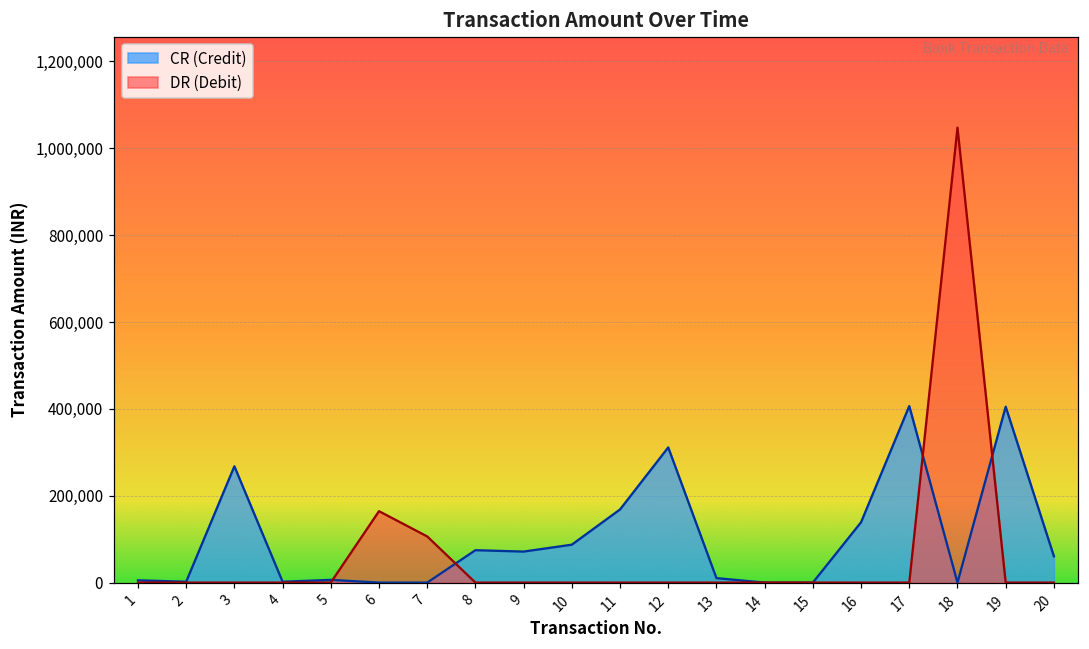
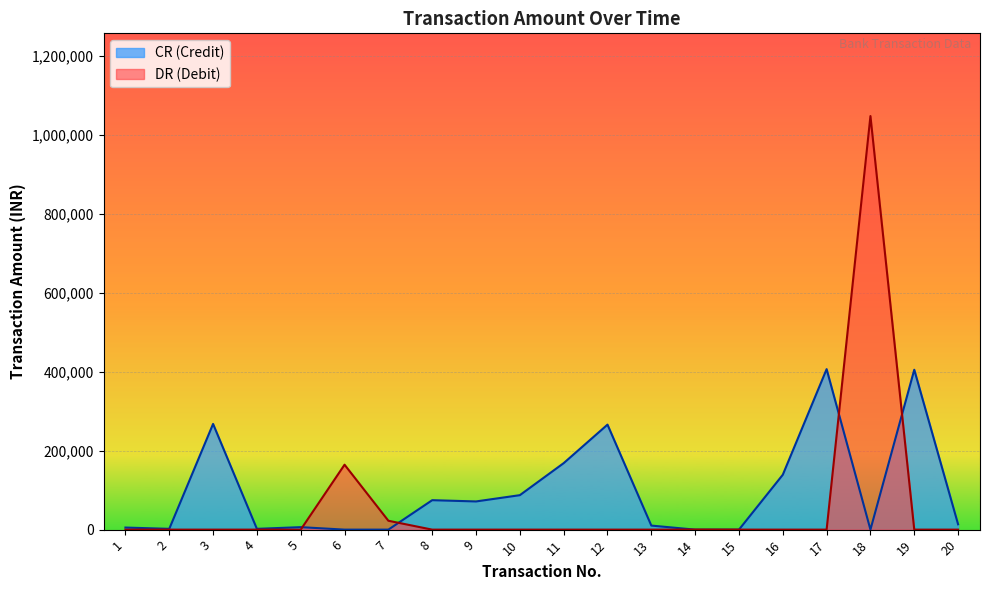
DR (Debit), 7: 110,000 -> 20,000
CR (Credit), 12: 310,000 -> 270,000
CR (Credit), 20: 60,000 -> 10,000
